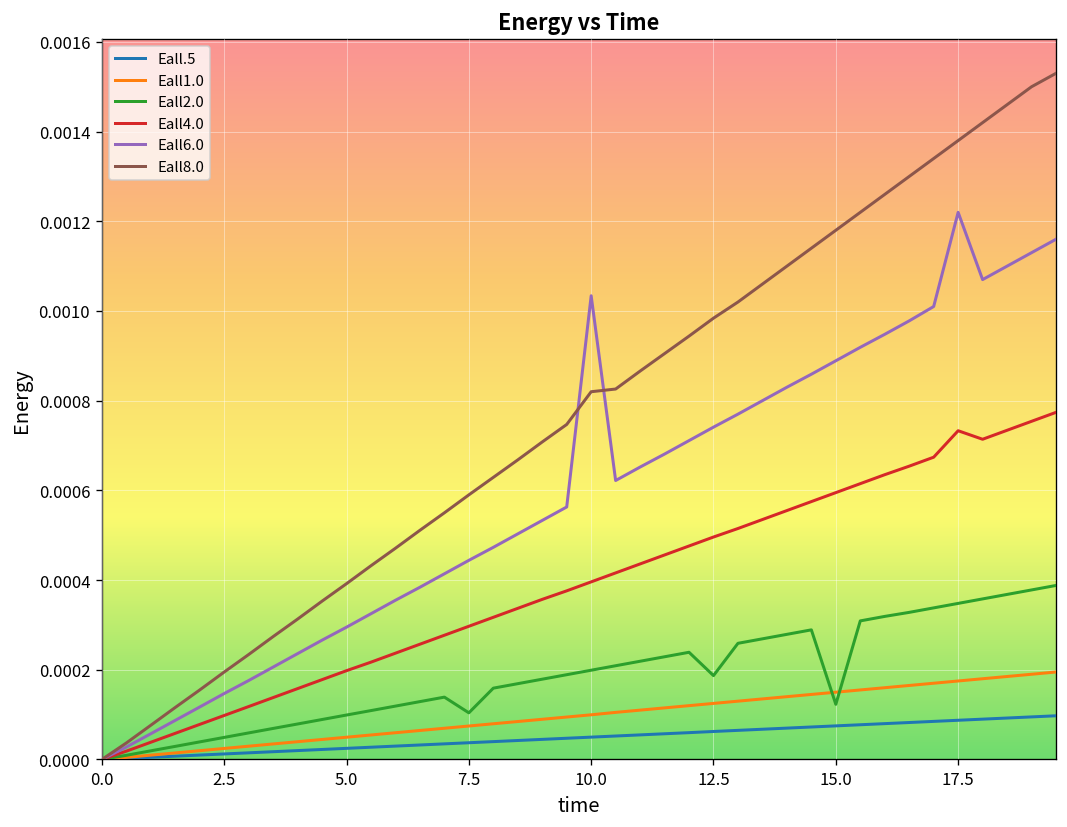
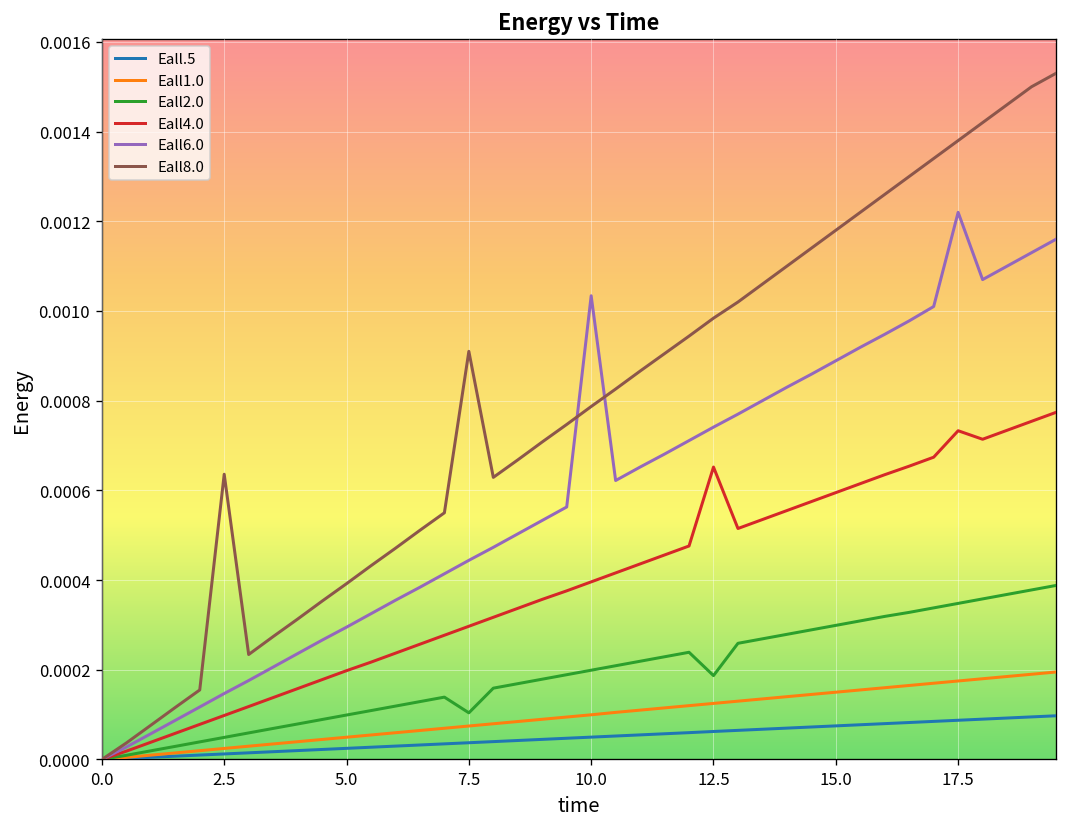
Eall8.0, 2.5: 0.00020 -> 0.00064
Eall8.0, 7.5: 0.00059 -> 0.00091
Eall8.0, 10.0: 0.00082 -> 0.00079
Eall4.0, 12.5: 0.00050 -> 0.00065
Eall2.0, 15.0: 0.00012 -> 0.00030
